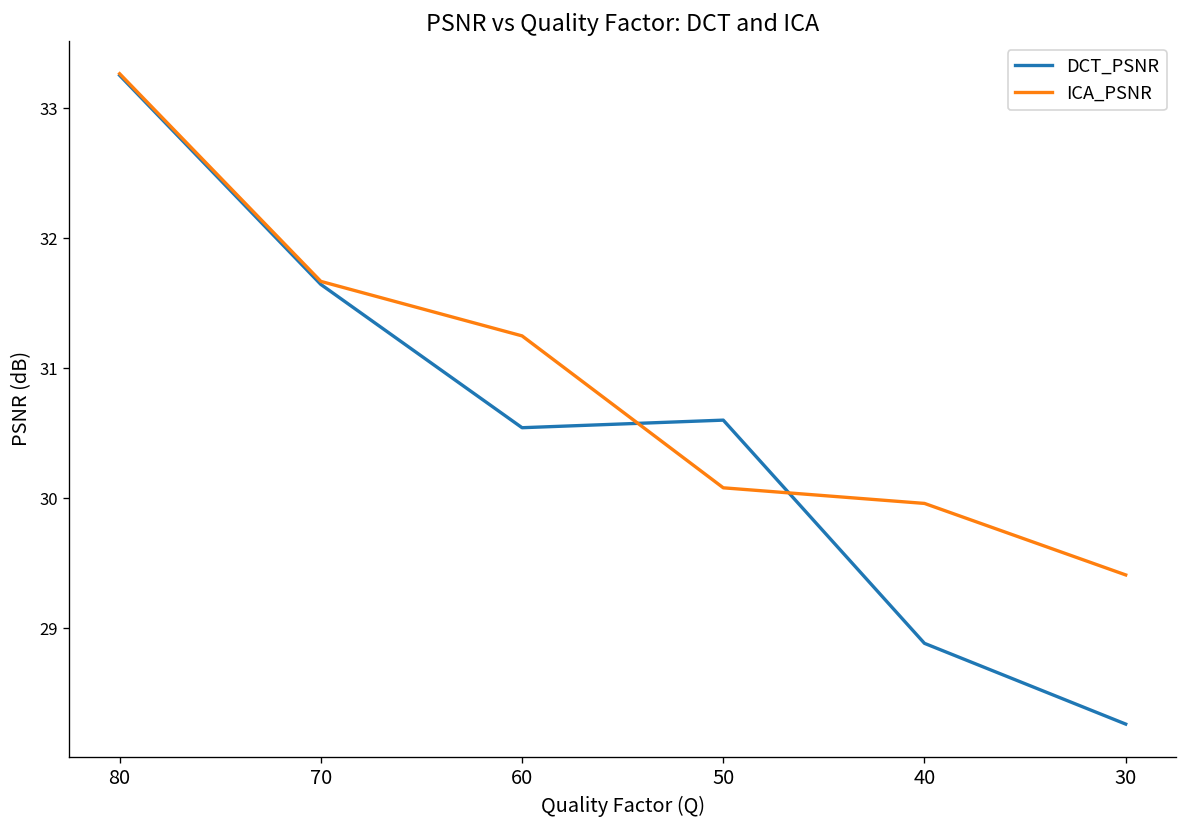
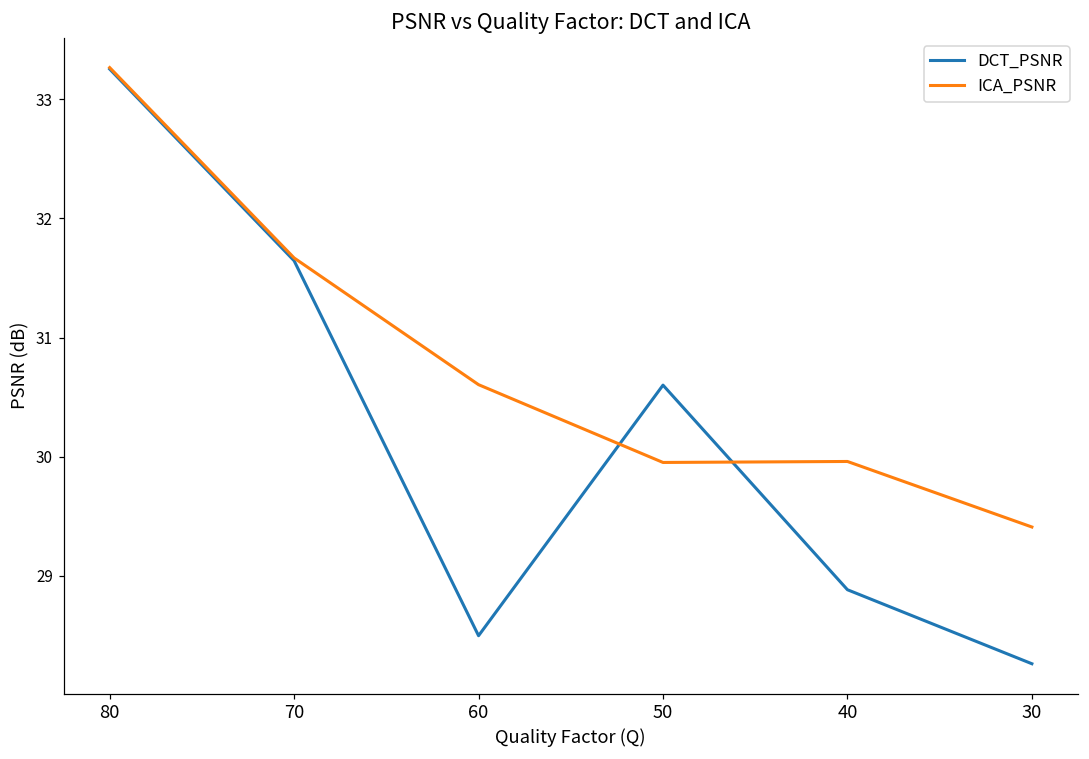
DCT_PSNR, 60: 30.54 -> 28.50
ICA_PSNR, 60: 31.25 -> 30.60
ICA_PSNR, 50: 30.08 -> 29.95
